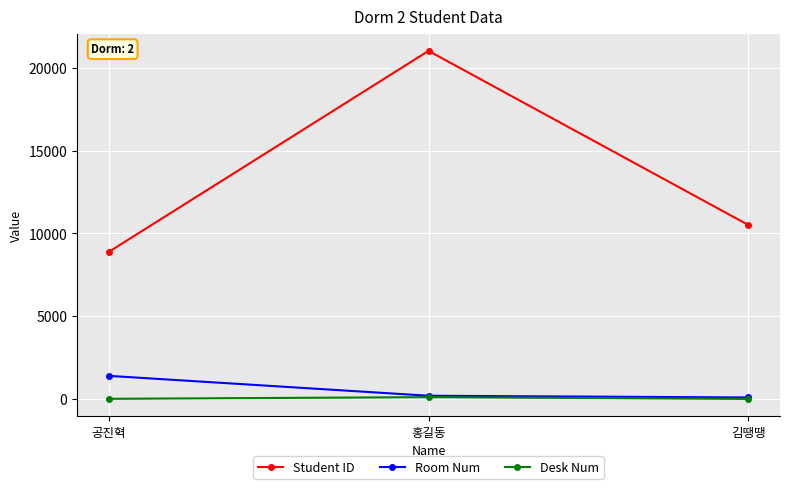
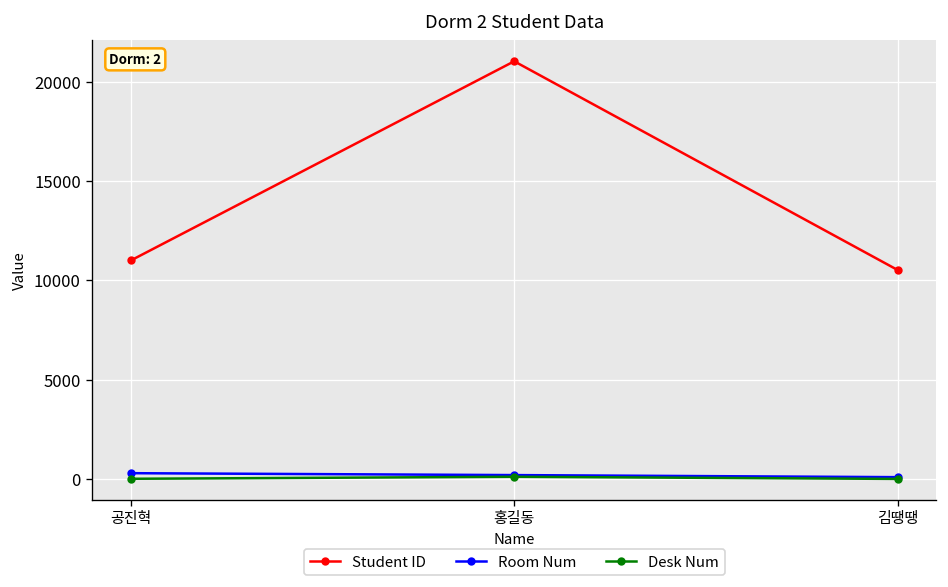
Student ID, 공진혁: 8900 -> 11000
Room Num, 공진혁: 1400 -> 300
